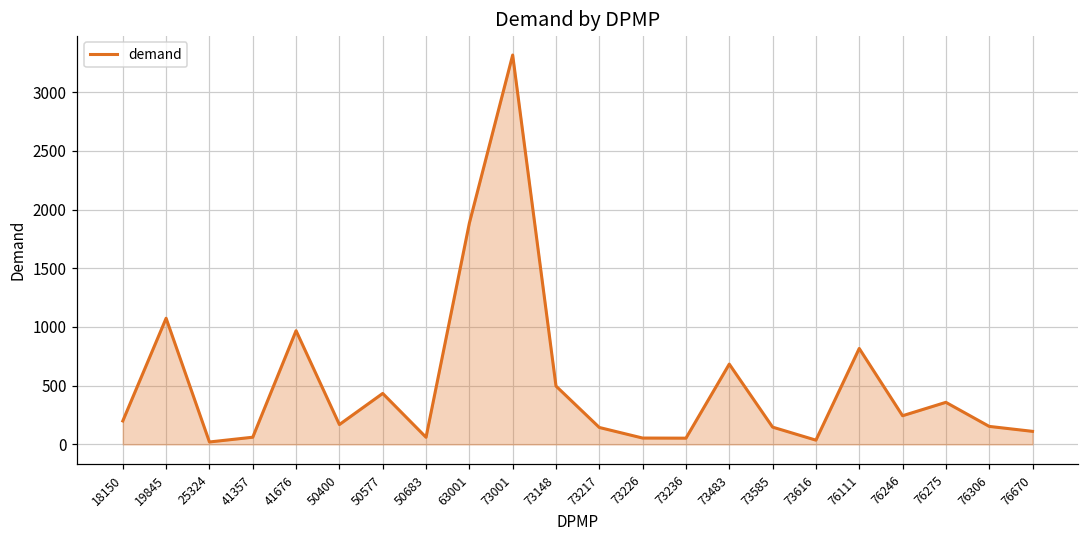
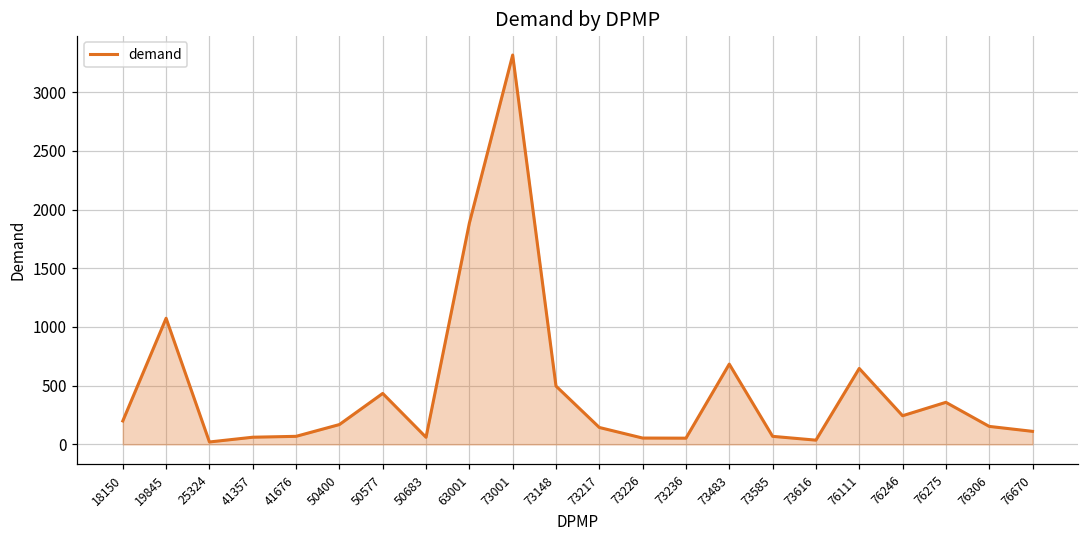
41676: 970 -> 70
73585: 150 -> 70
76111: 820 -> 650
